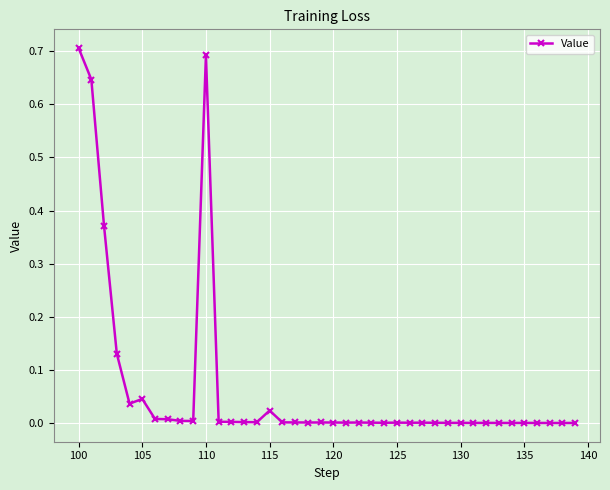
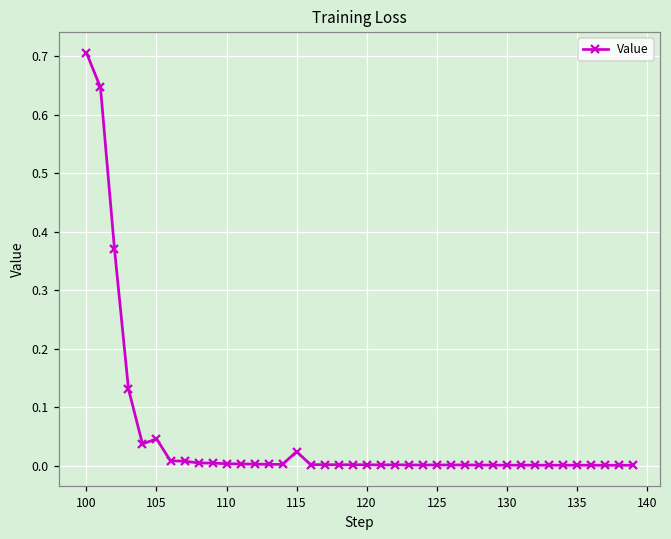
110: 0.69 -> 0.00
